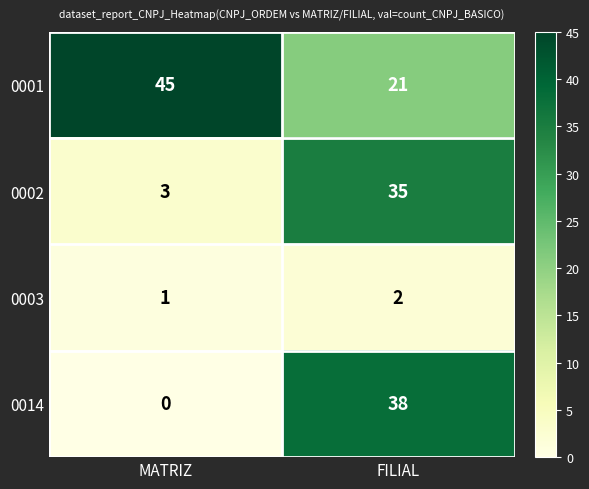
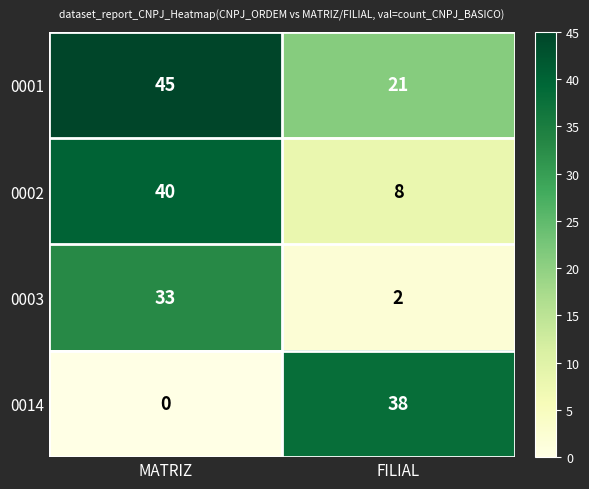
0002, MATRIZ: 3 -> 40
0002, FILIAL: 35 -> 8
0003, MATRIZ: 1 -> 33
